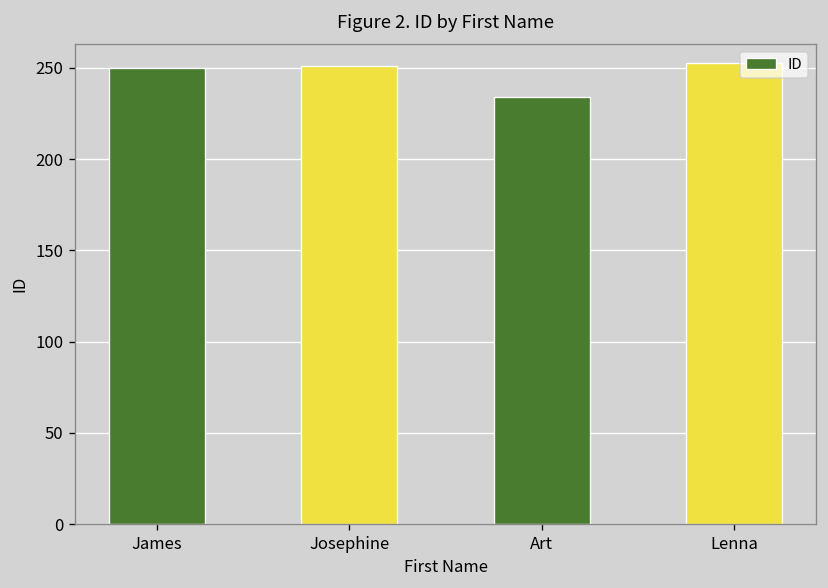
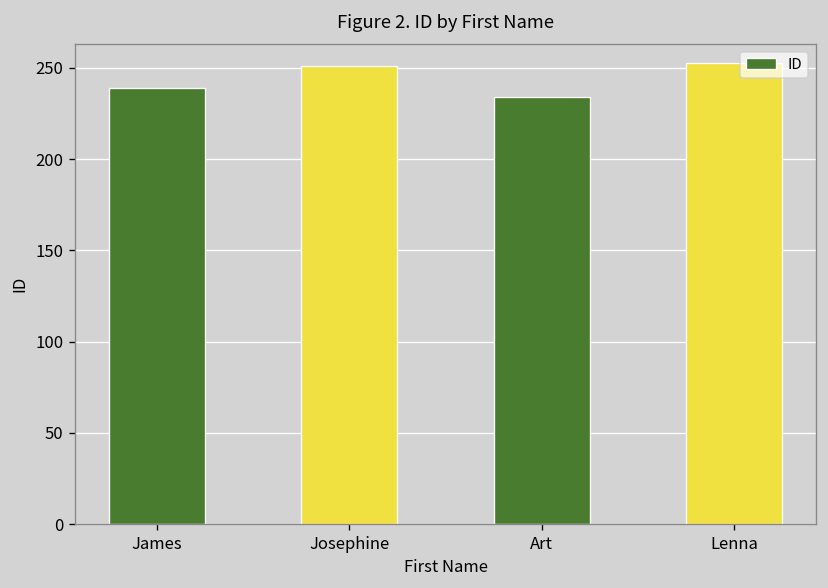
James: 250 -> 239
